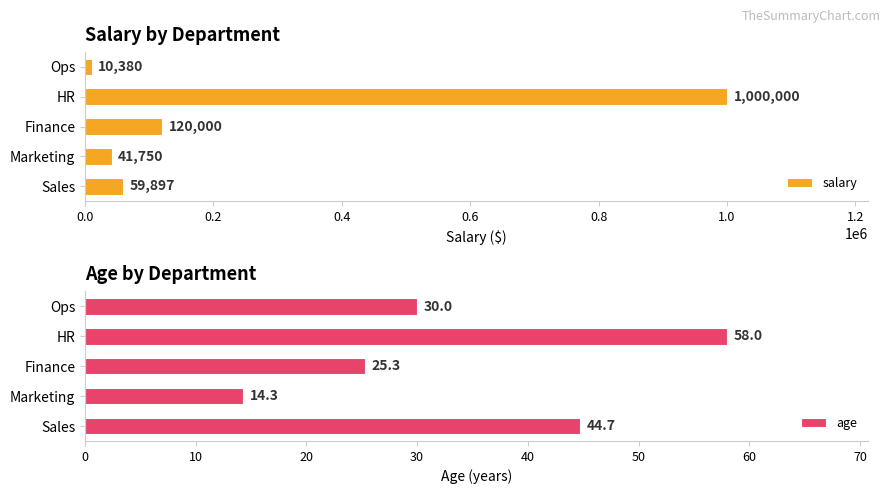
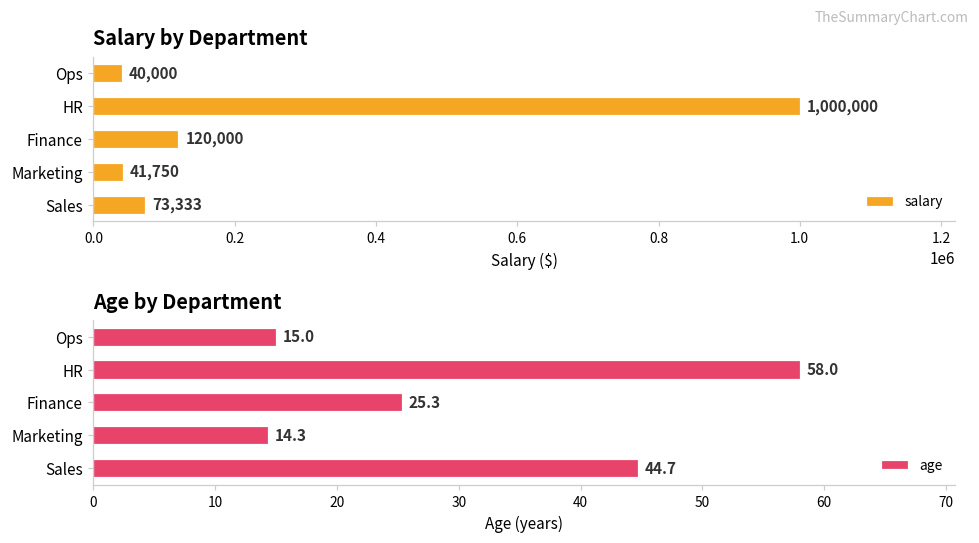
Salary by Department, Ops: 10,380 -> 40,000
Salary by Department, Sales: 59,897 -> 73,333
Age by Department, Ops: 30.0 -> 15.0
